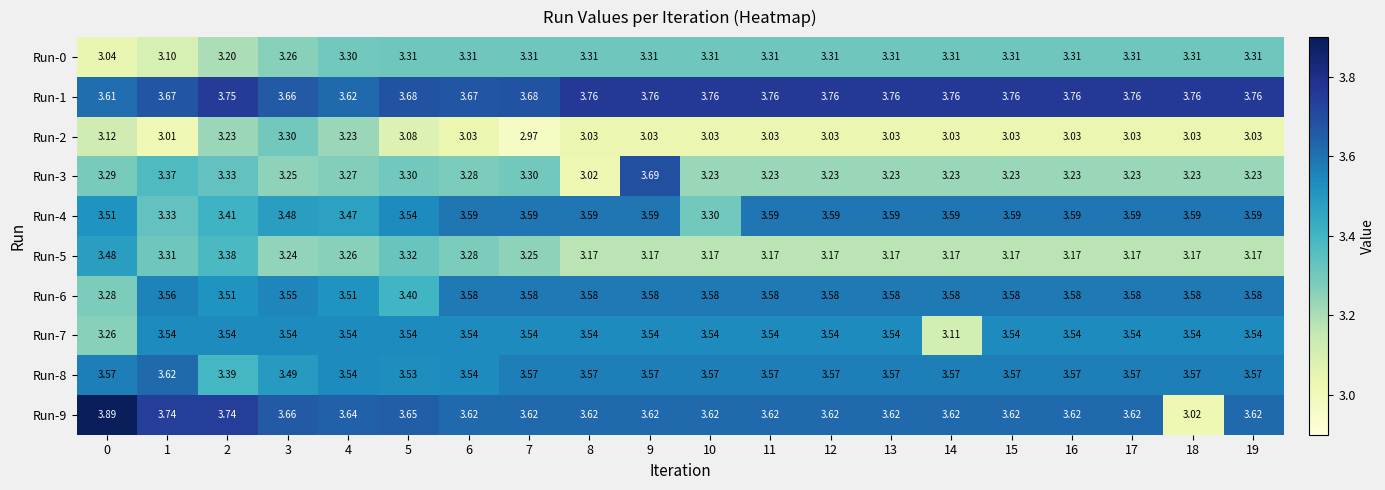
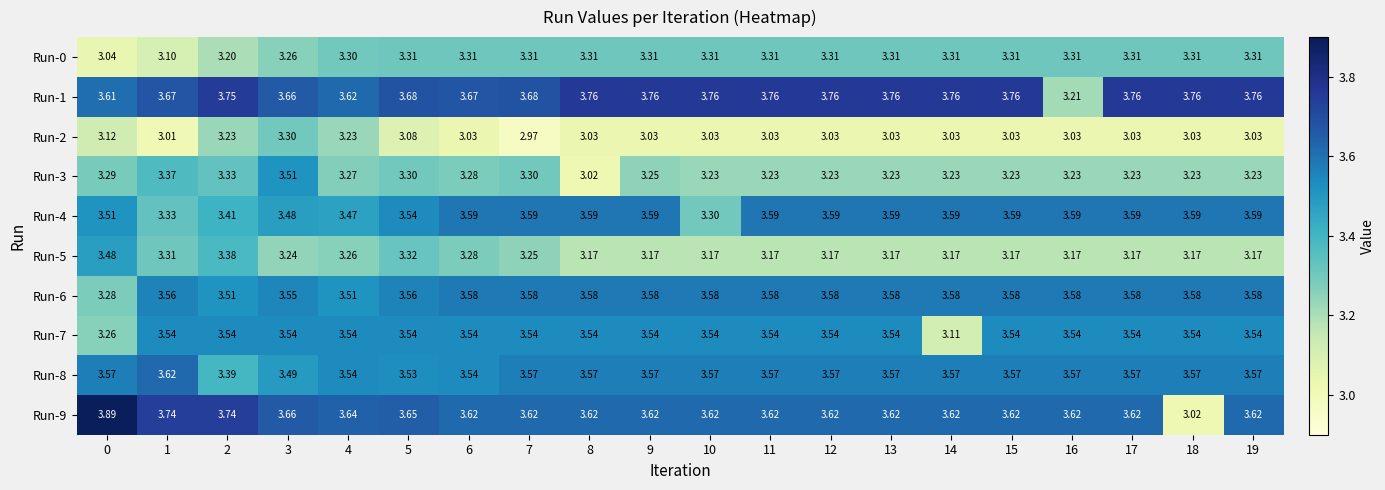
Run-1, 16: 3.76 -> 3.21
Run-3, 3: 3.25 -> 3.51
Run-3, 9: 3.69 -> 3.25
Run-6, 5: 3.40 -> 3.56
